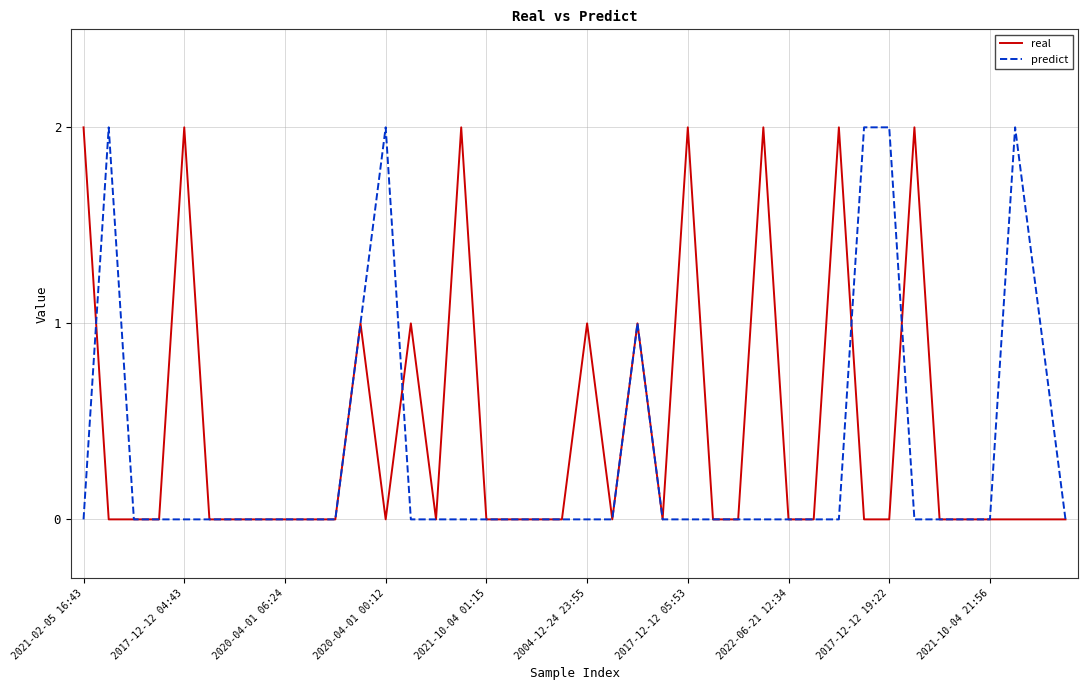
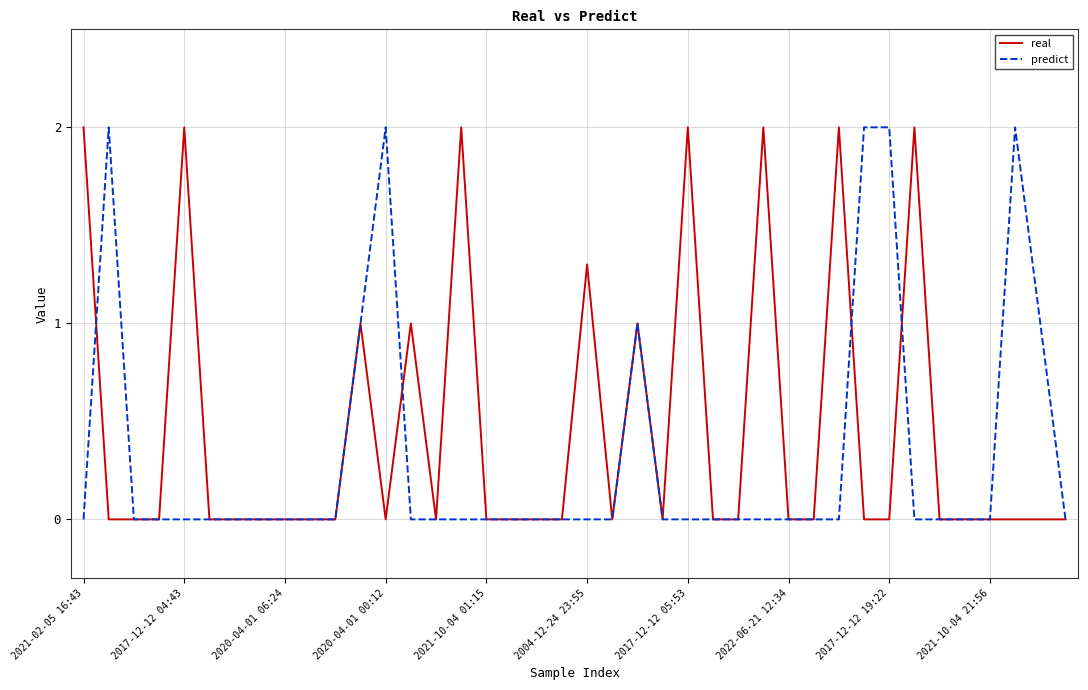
real, 2004-12-24 23:55: 1.0 -> 1.3
